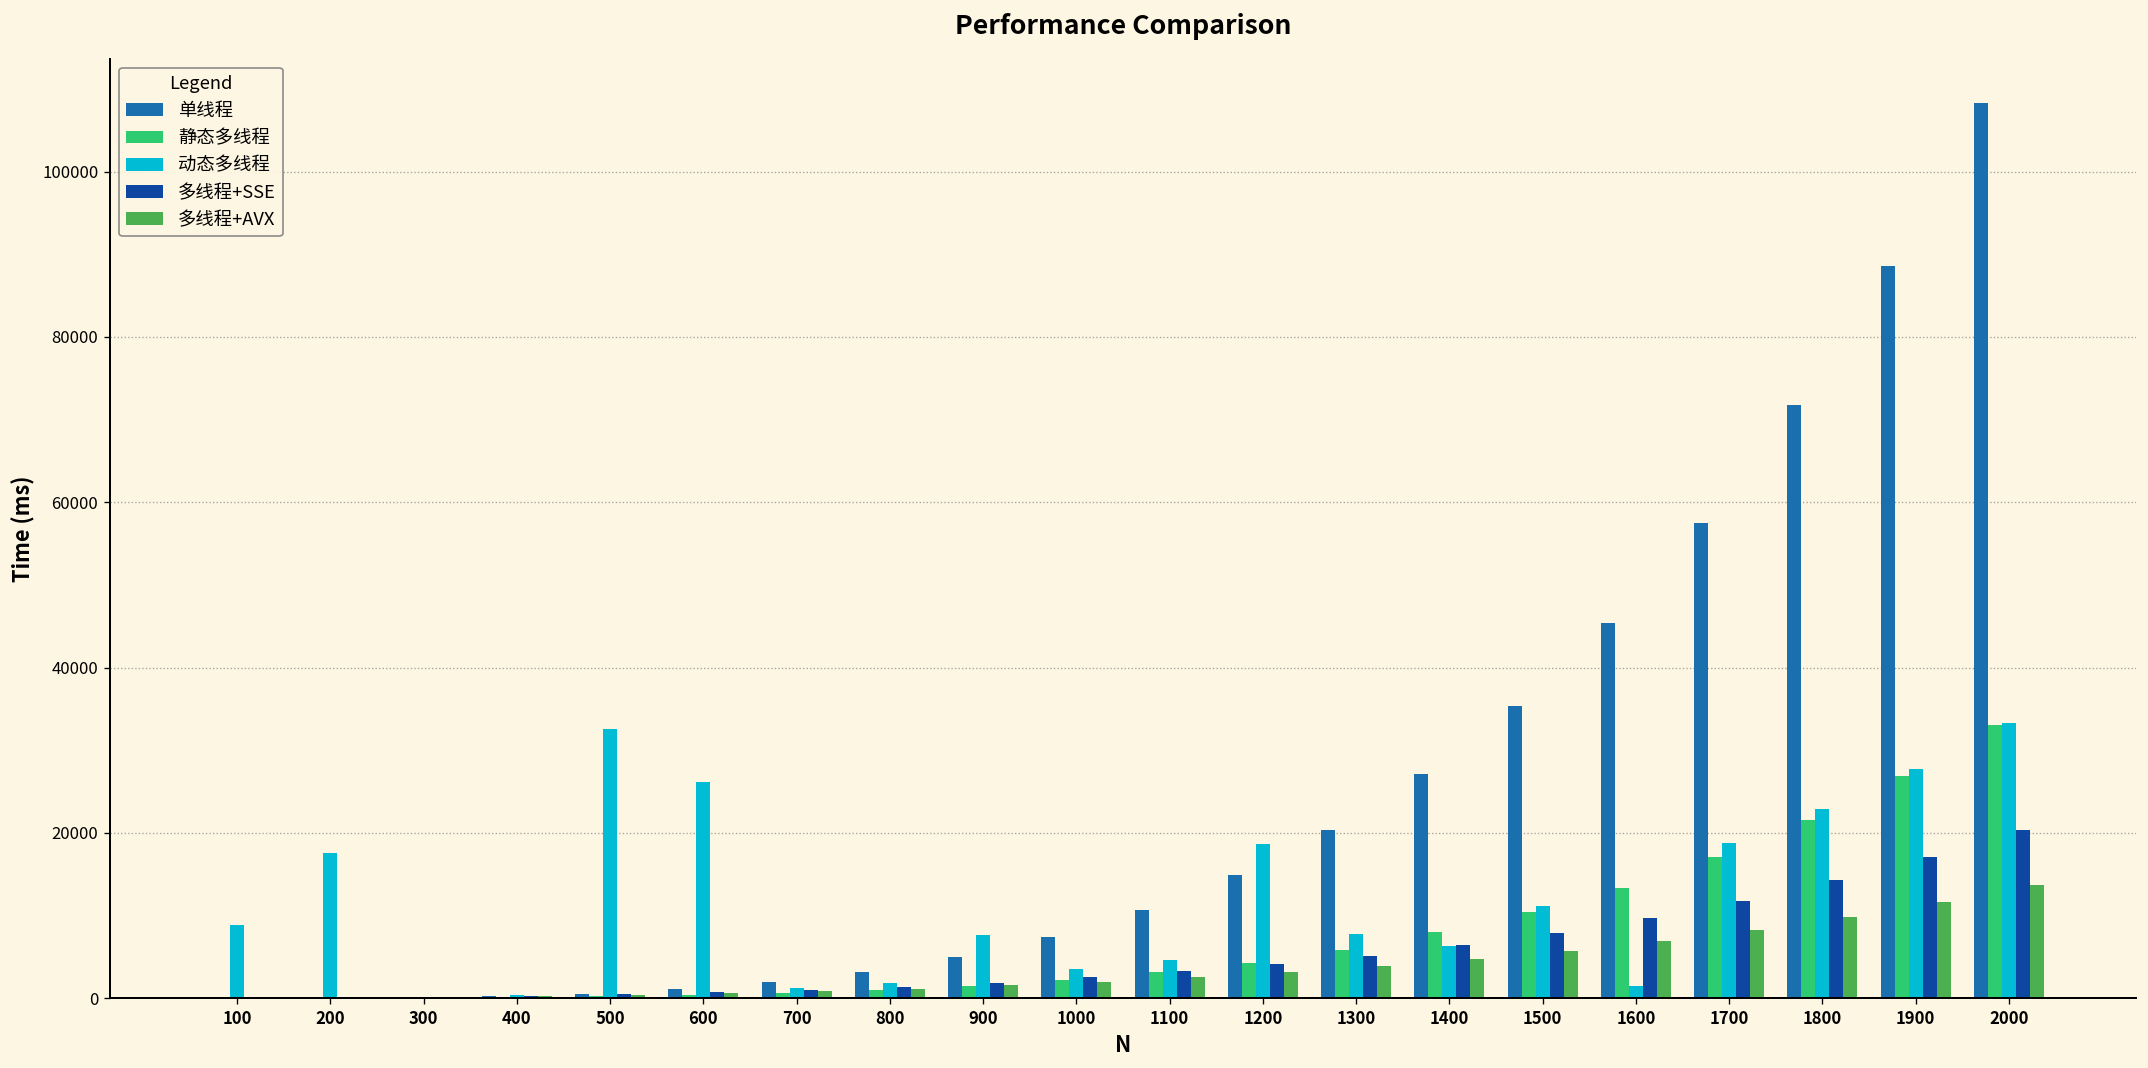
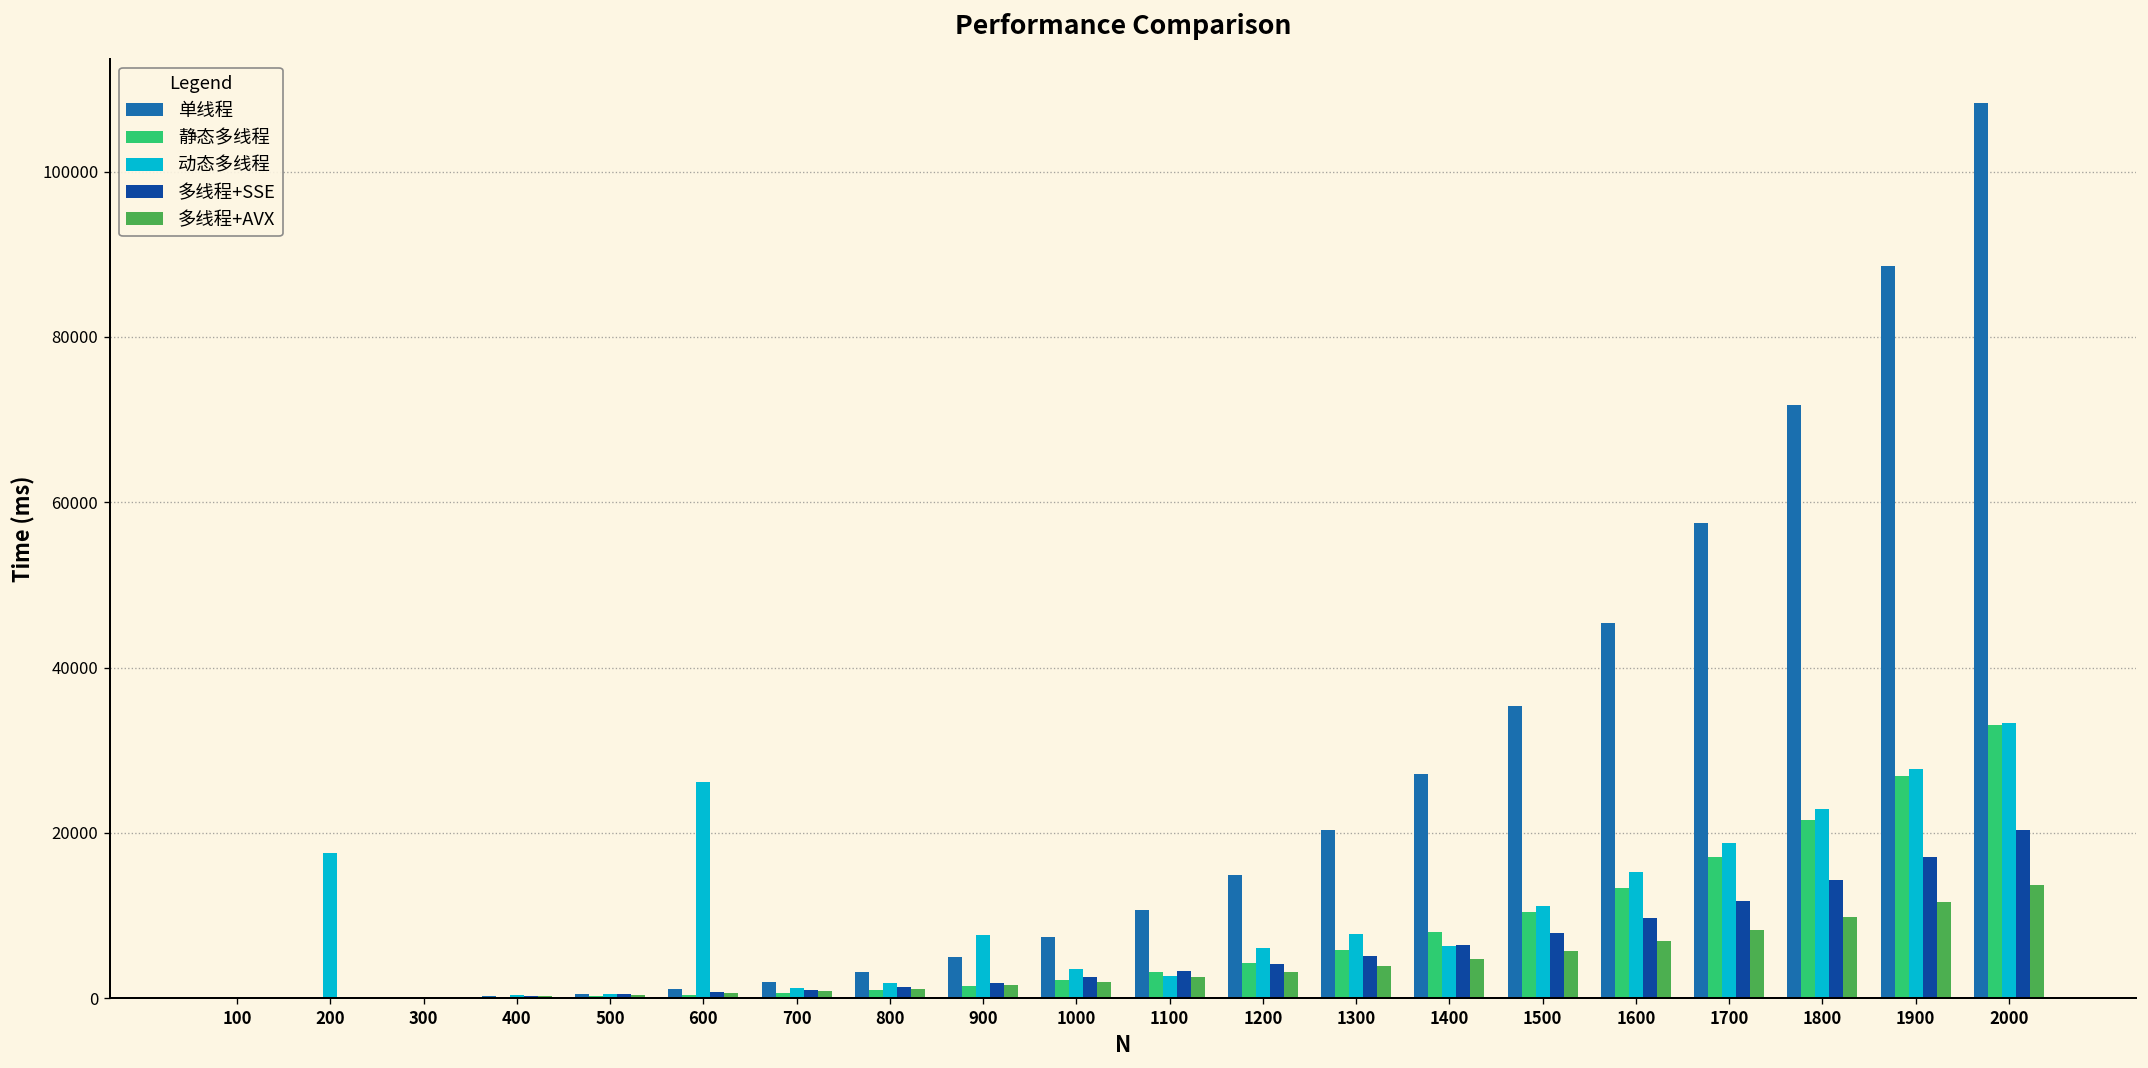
动态多线程, 100: 9000 -> 0
动态多线程, 500: 33000 -> 1000
动态多线程, 1100: 5000 -> 3000
动态多线程, 1200: 19000 -> 6000
动态多线程, 1600: 1000 -> 15000
